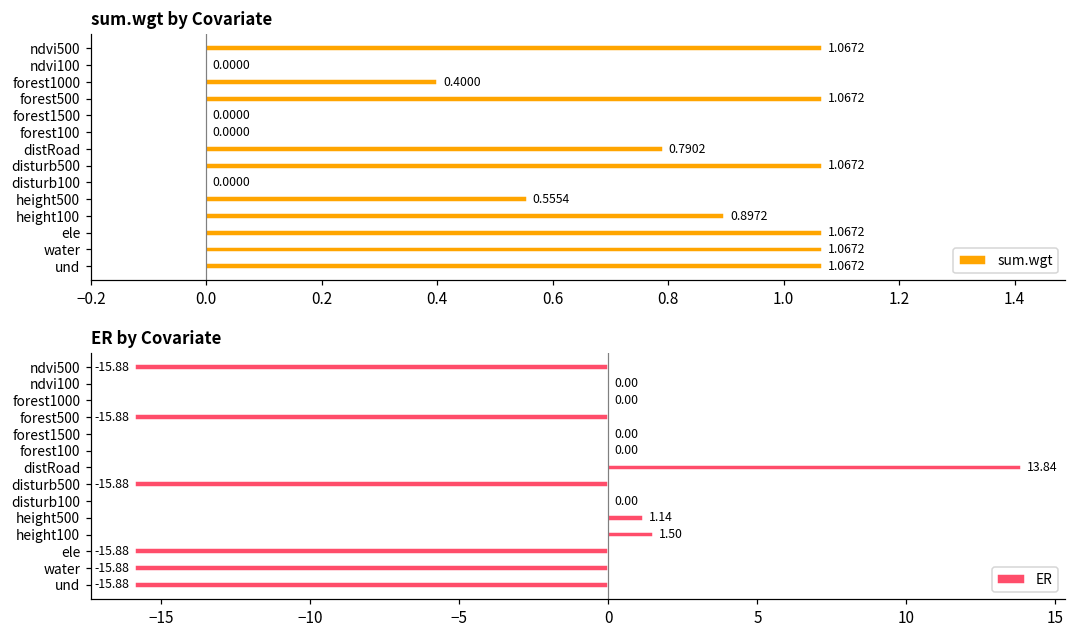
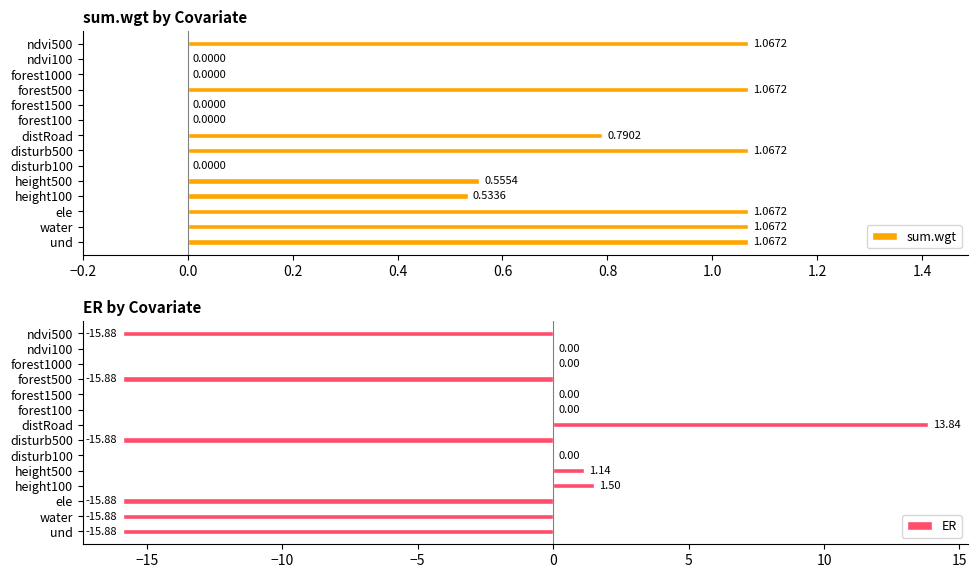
sum.wgt by Covariate, forest1000: 0.4000 -> 0.0000
sum.wgt by Covariate, height100: 0.8972 -> 0.5336
